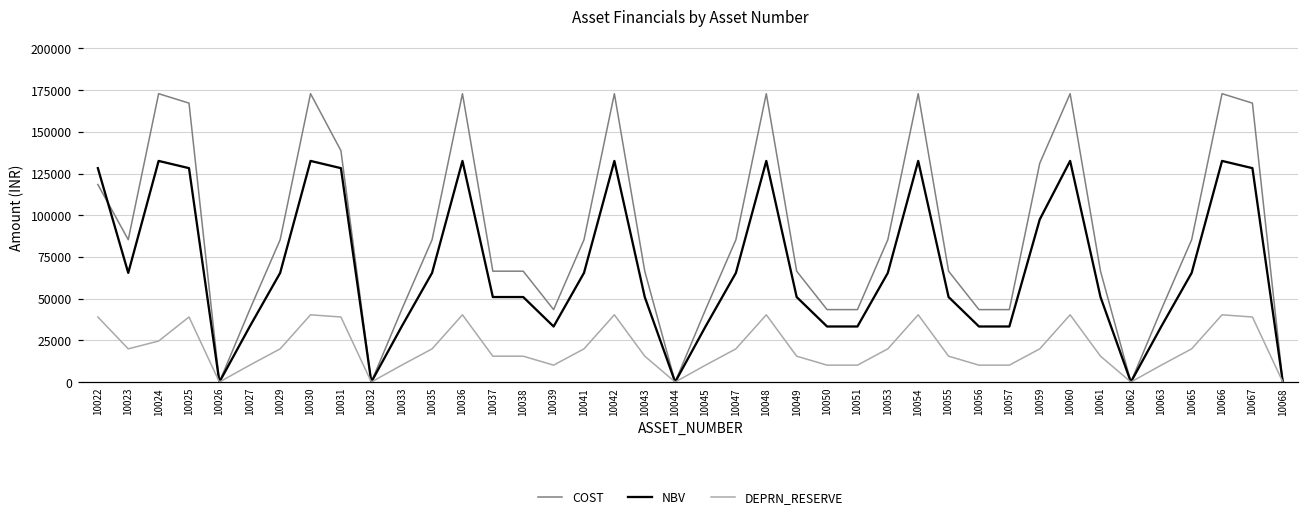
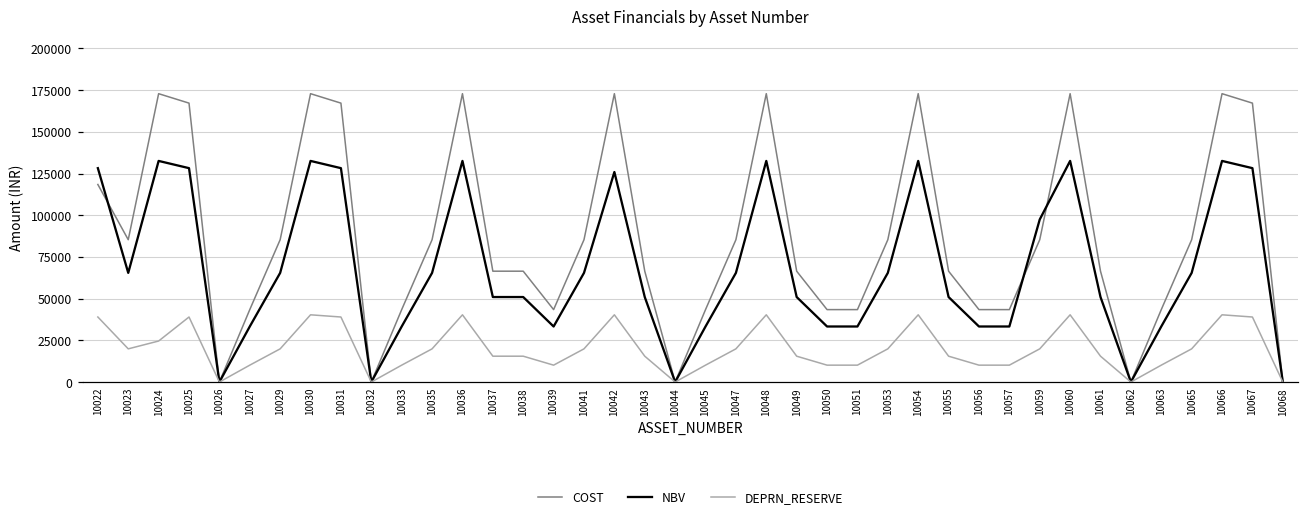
COST, 10031: 139000 -> 167000
NBV, 10042: 133000 -> 126000
COST, 10059: 131000 -> 85000
